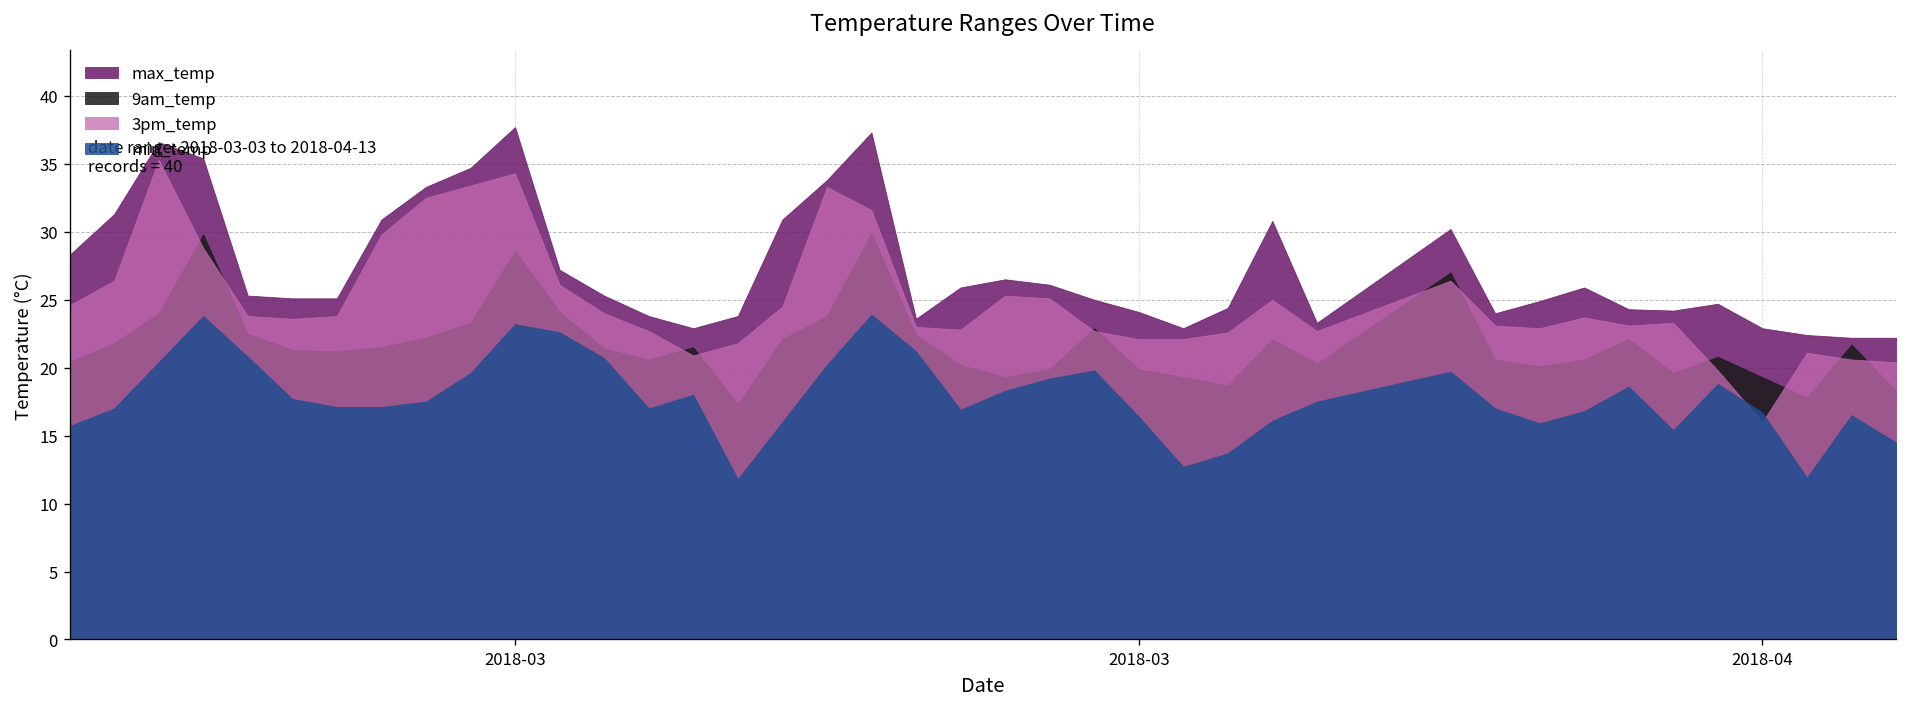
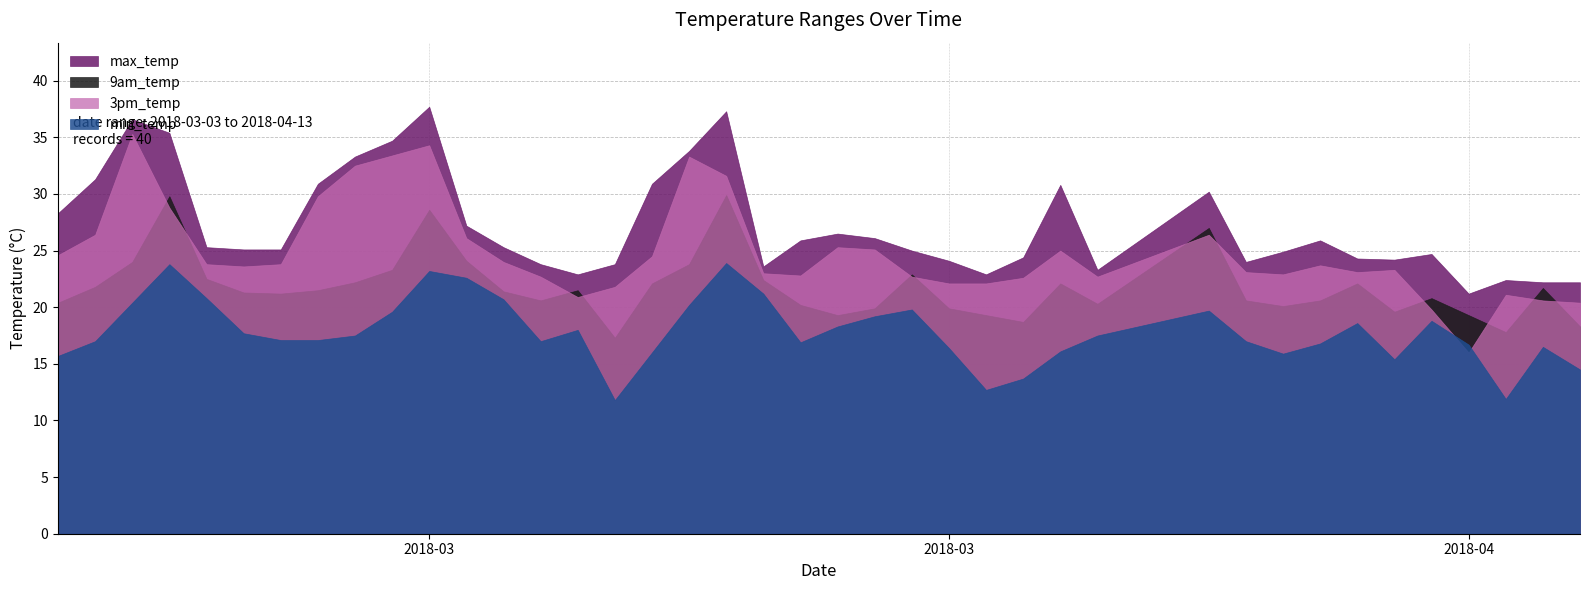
max_temp, 2018-04: 22.9 -> 21.2
